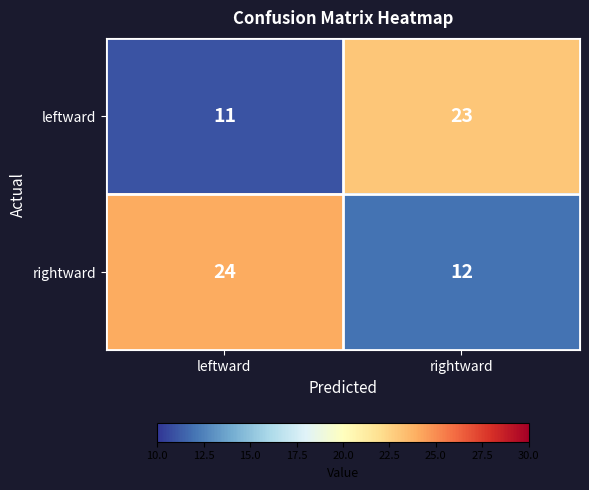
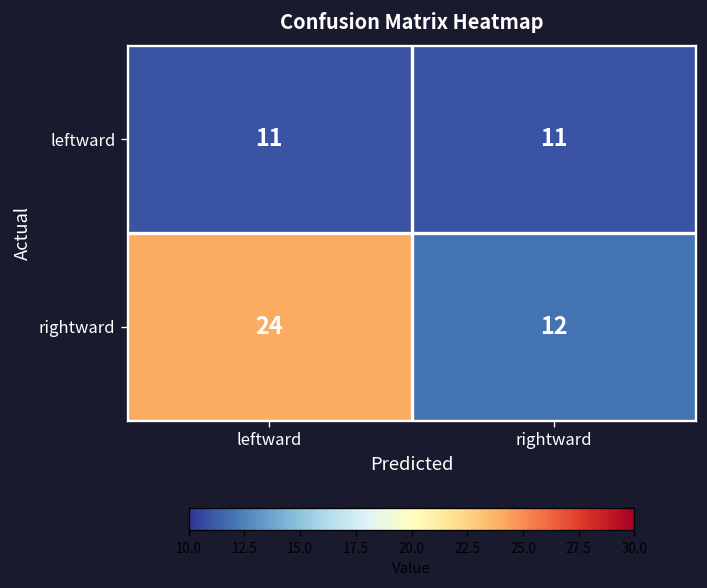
leftward, rightward: 23 -> 11
